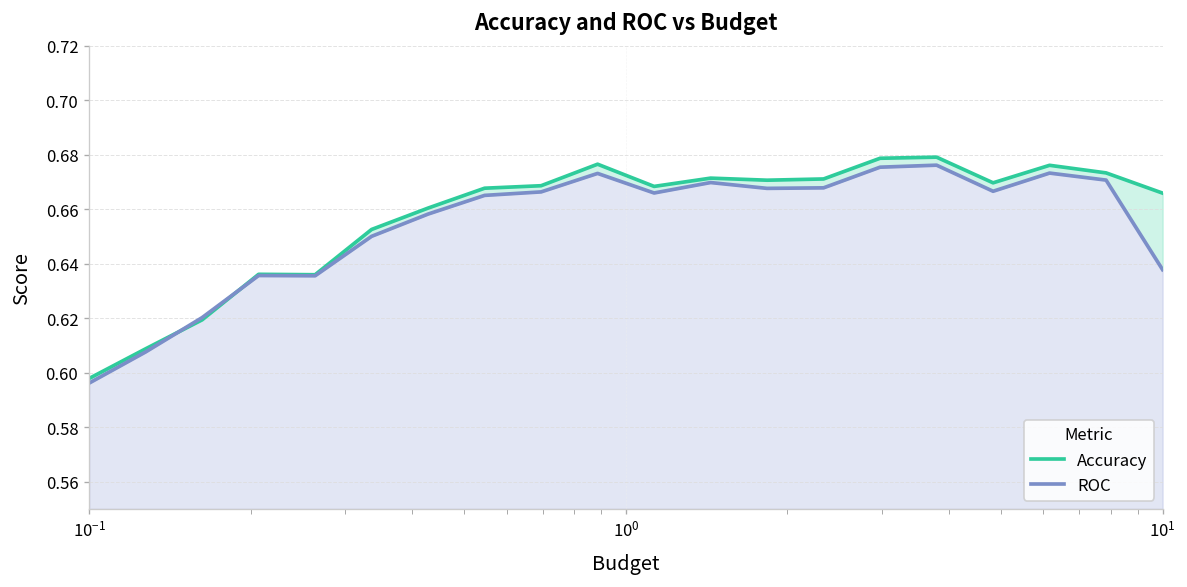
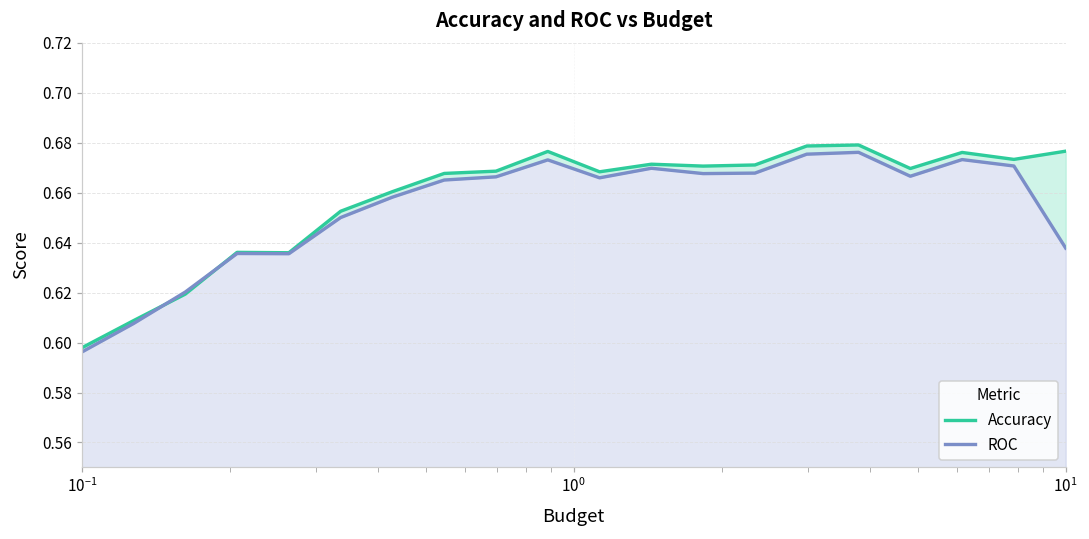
Accuracy, 10^1: 0.666 -> 0.677
